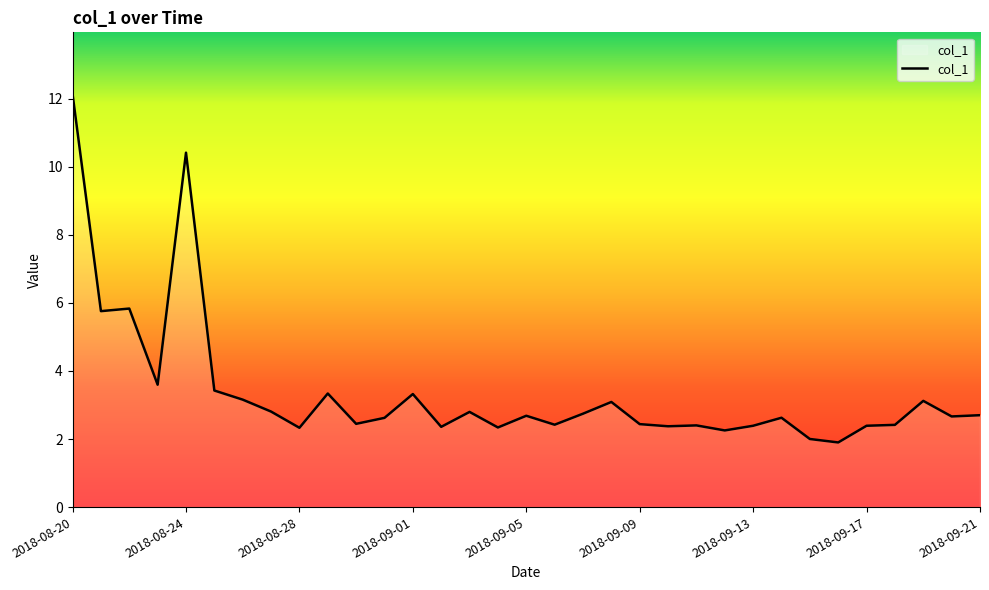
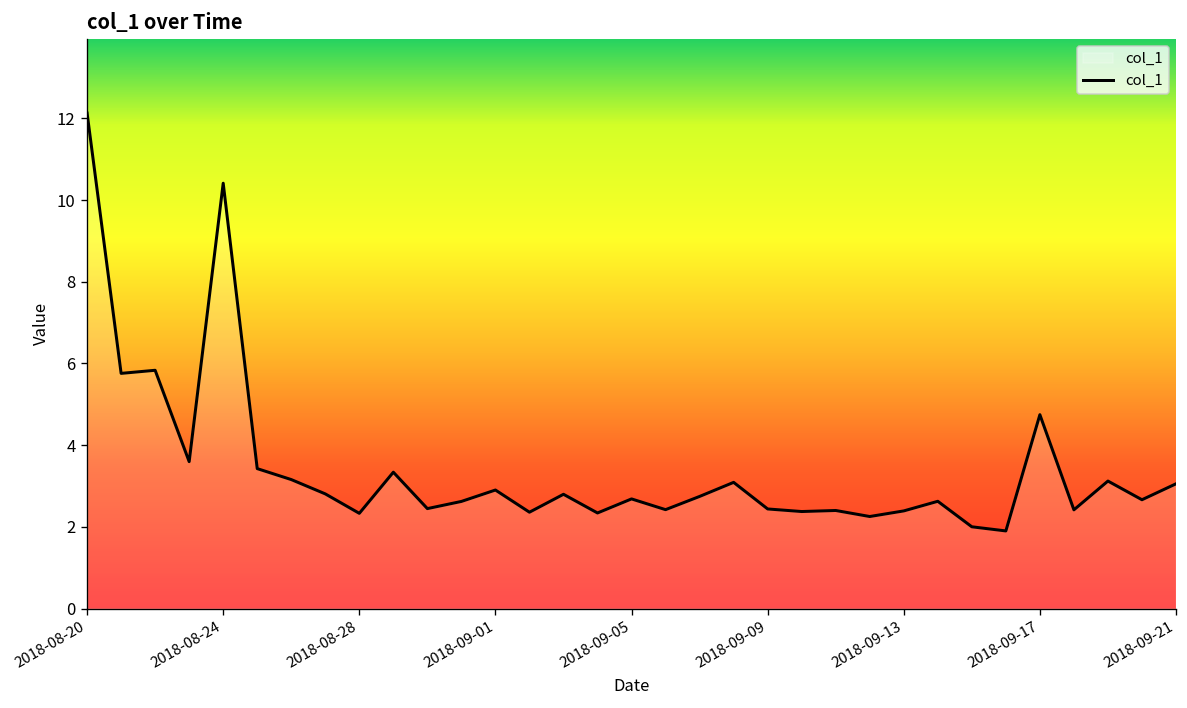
2018-09-01: 3.3 -> 2.9
2018-09-17: 2.4 -> 4.7
2018-09-21: 2.7 -> 3.1
